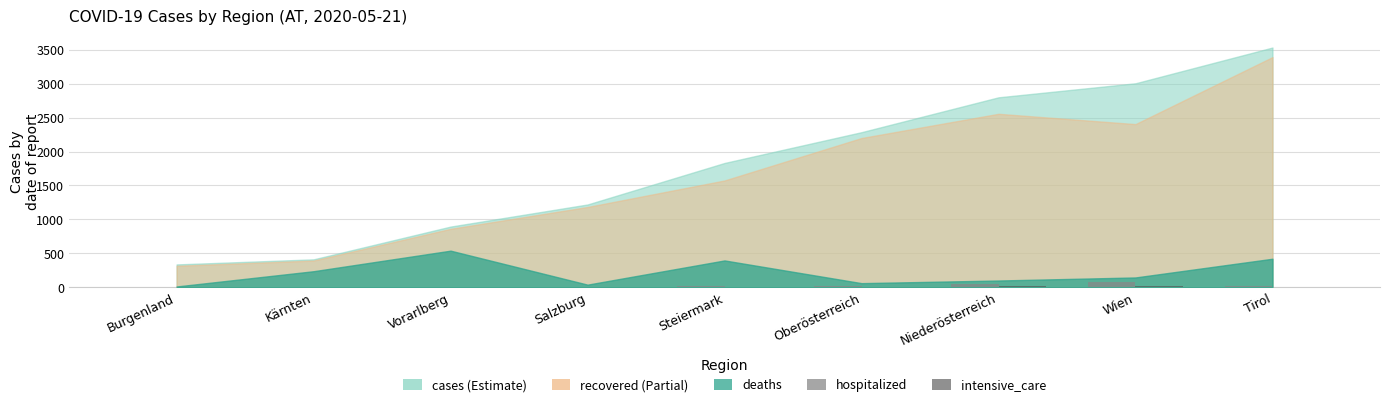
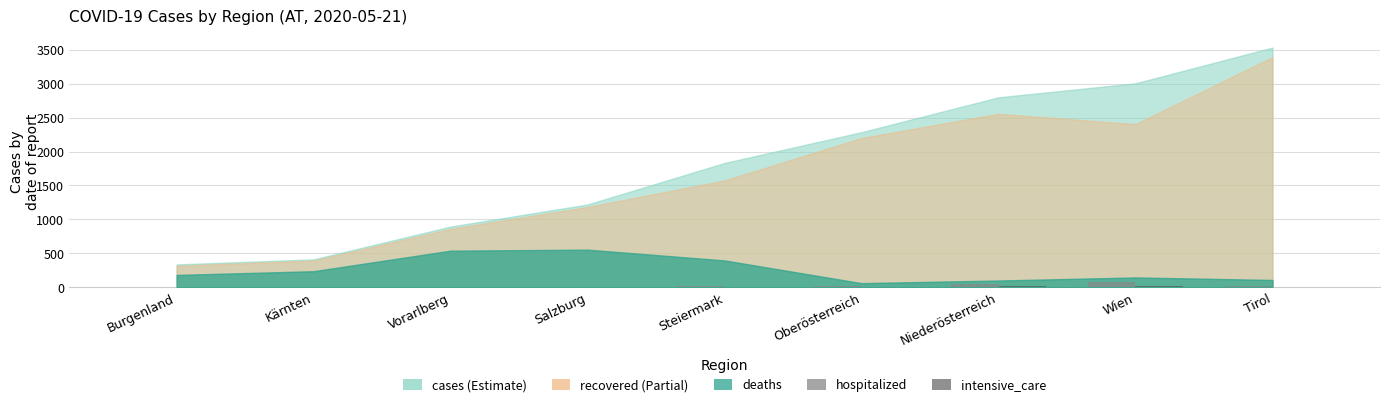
deaths, Burgenland: 0 -> 200
deaths, Salzburg: 0 -> 600
deaths, Tirol: 400 -> 100
